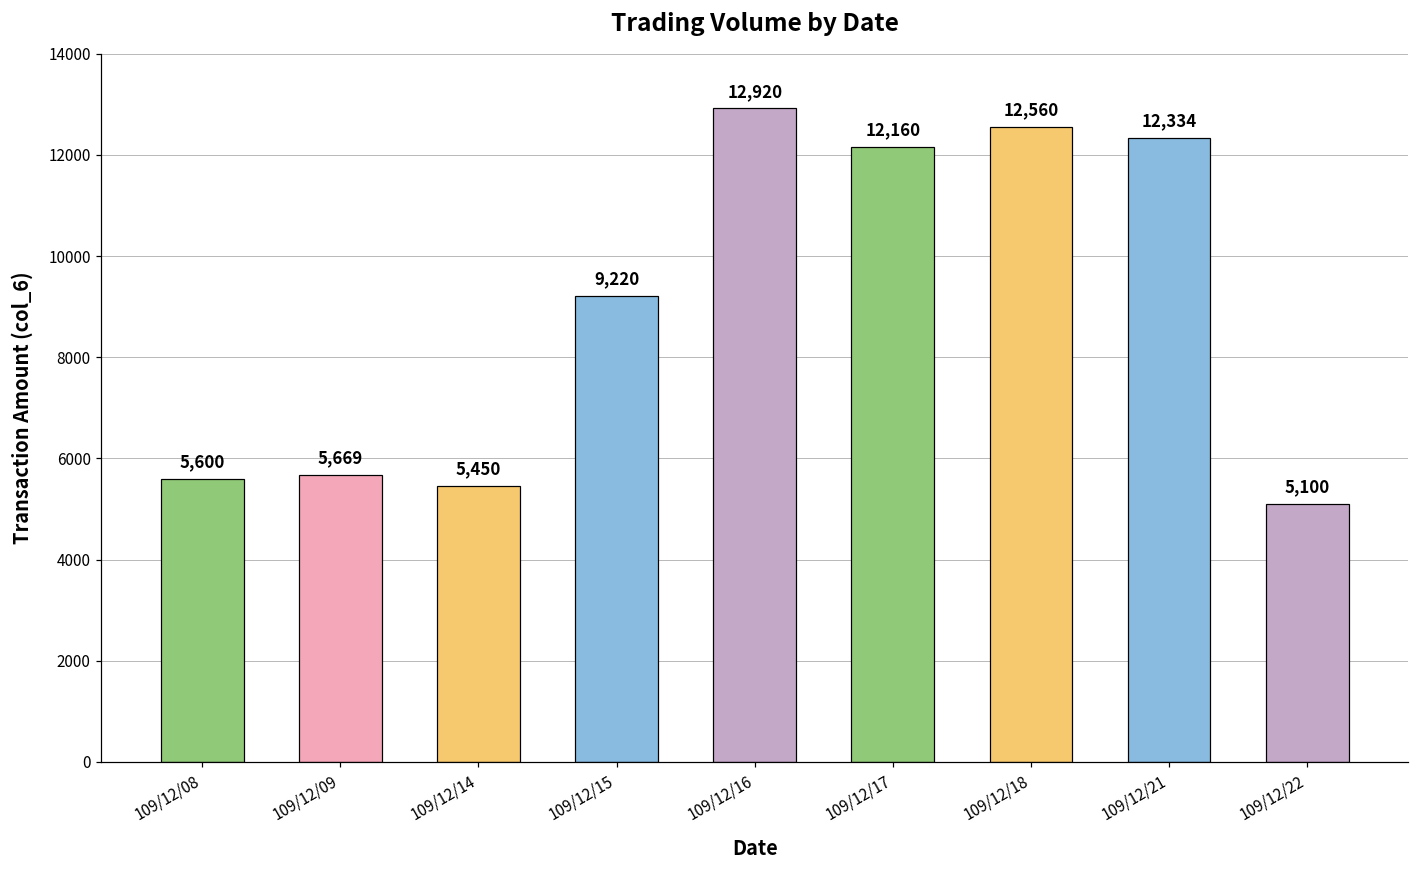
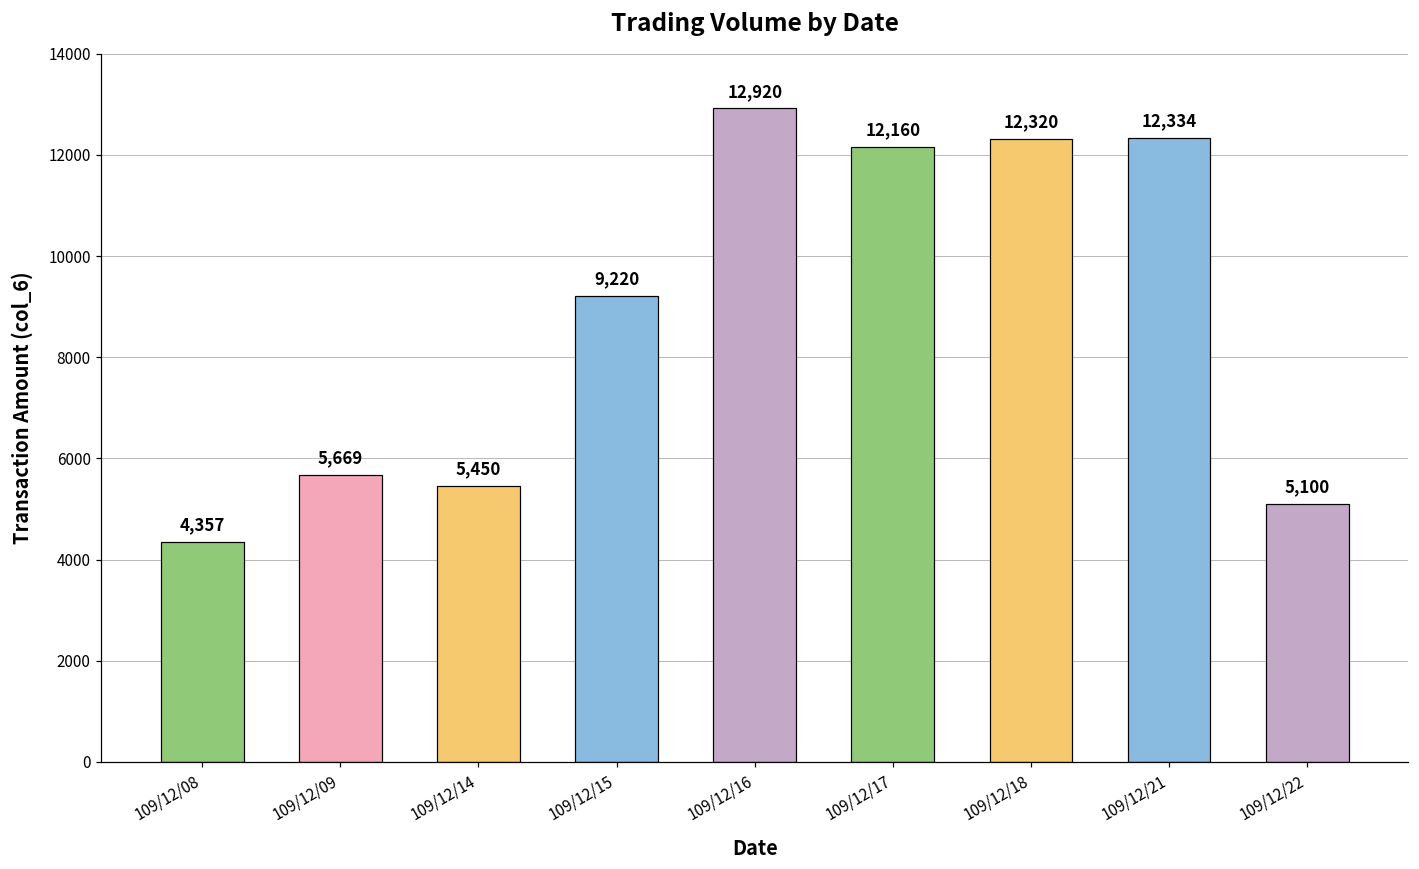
109/12/08: 5,600 -> 4,357
109/12/18: 12,560 -> 12,320
